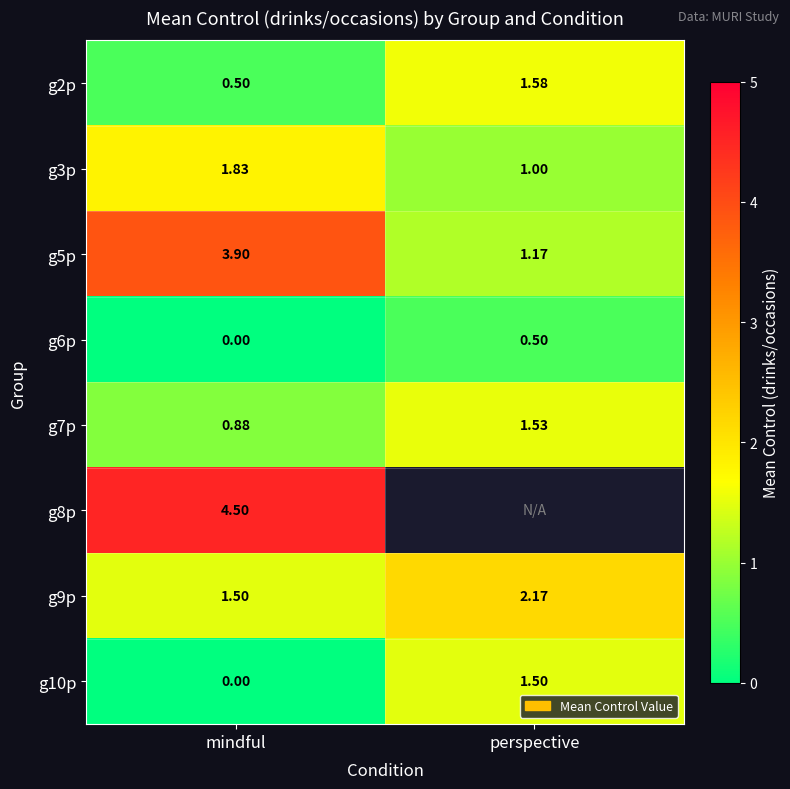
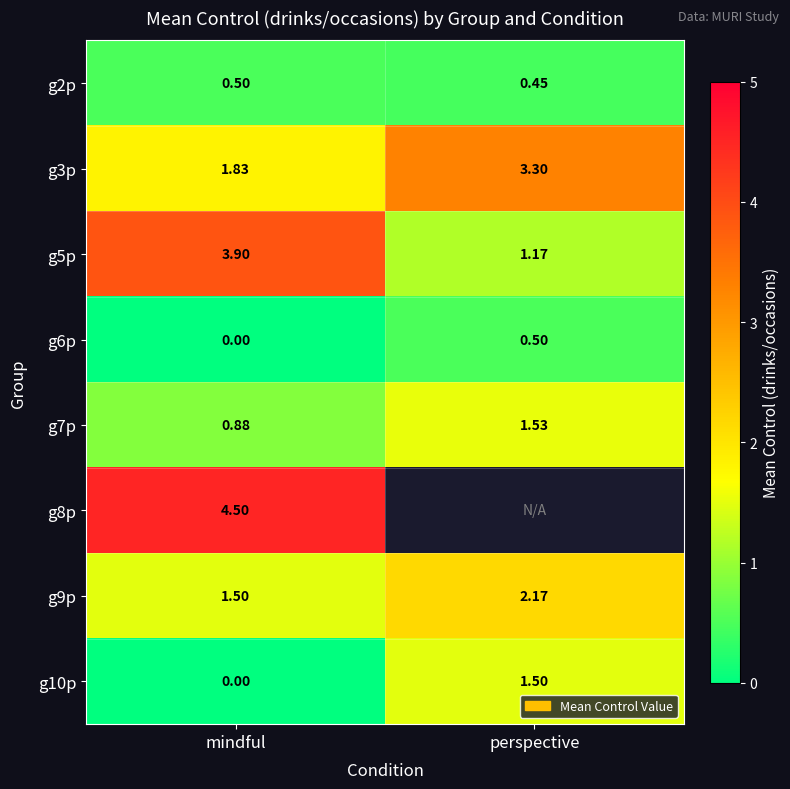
g2p, perspective: 1.58 -> 0.45
g3p, perspective: 1.00 -> 3.30
